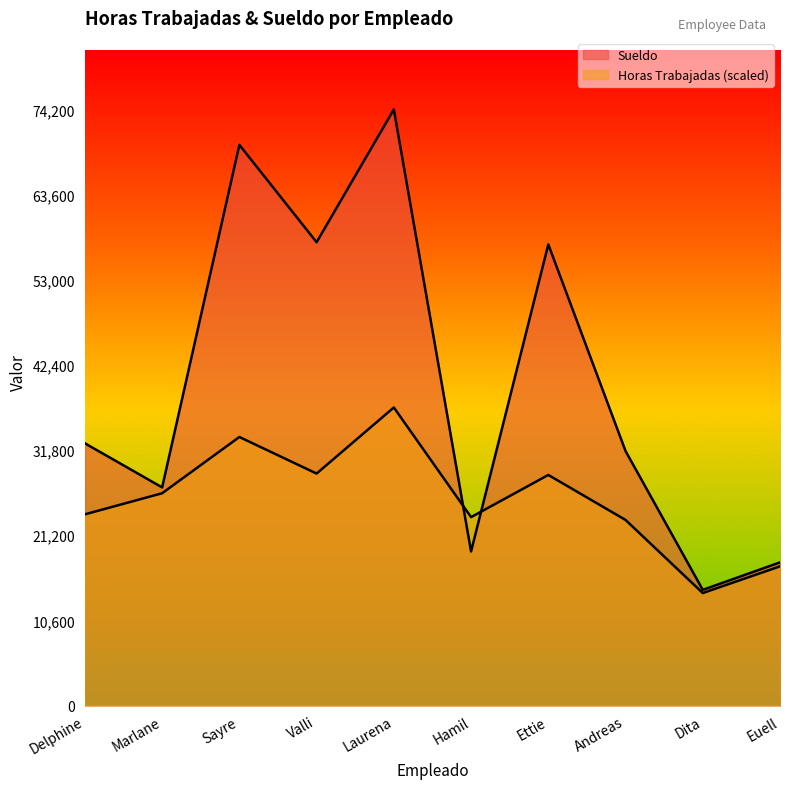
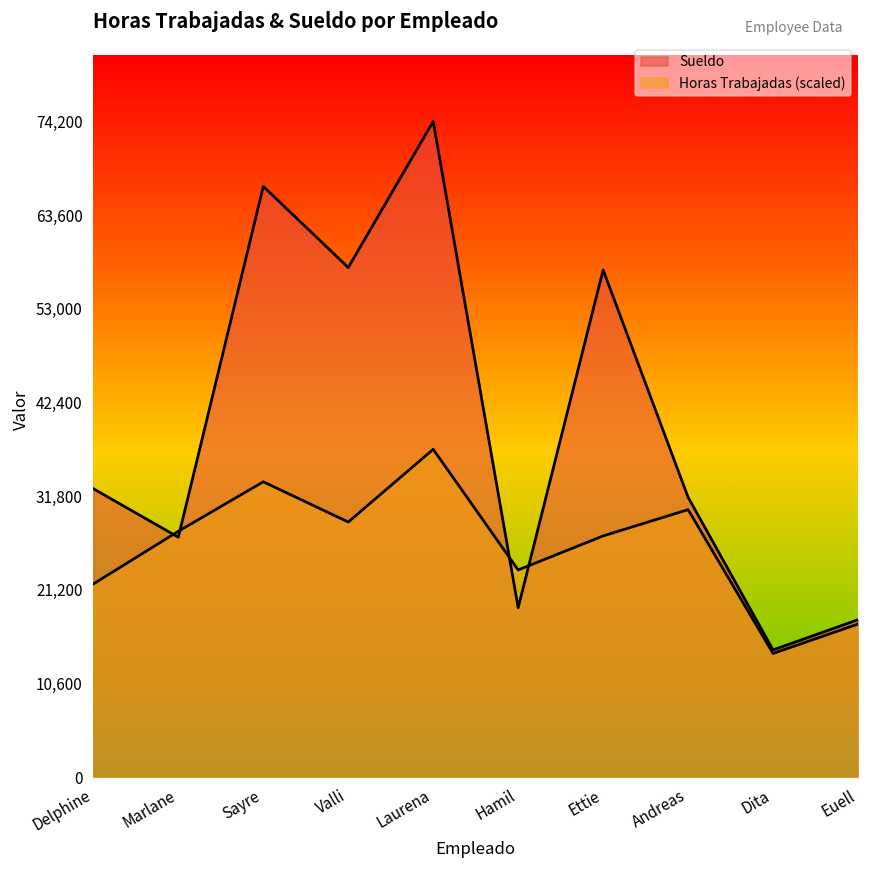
Horas Trabajadas (scaled), Delphine: 24,000 -> 22,000
Horas Trabajadas (scaled), Marlane: 26,000 -> 28,000
Sueldo, Sayre: 70,000 -> 67,000
Horas Trabajadas (scaled), Ettie: 29,000 -> 27,000
Horas Trabajadas (scaled), Andreas: 23,000 -> 30,000
